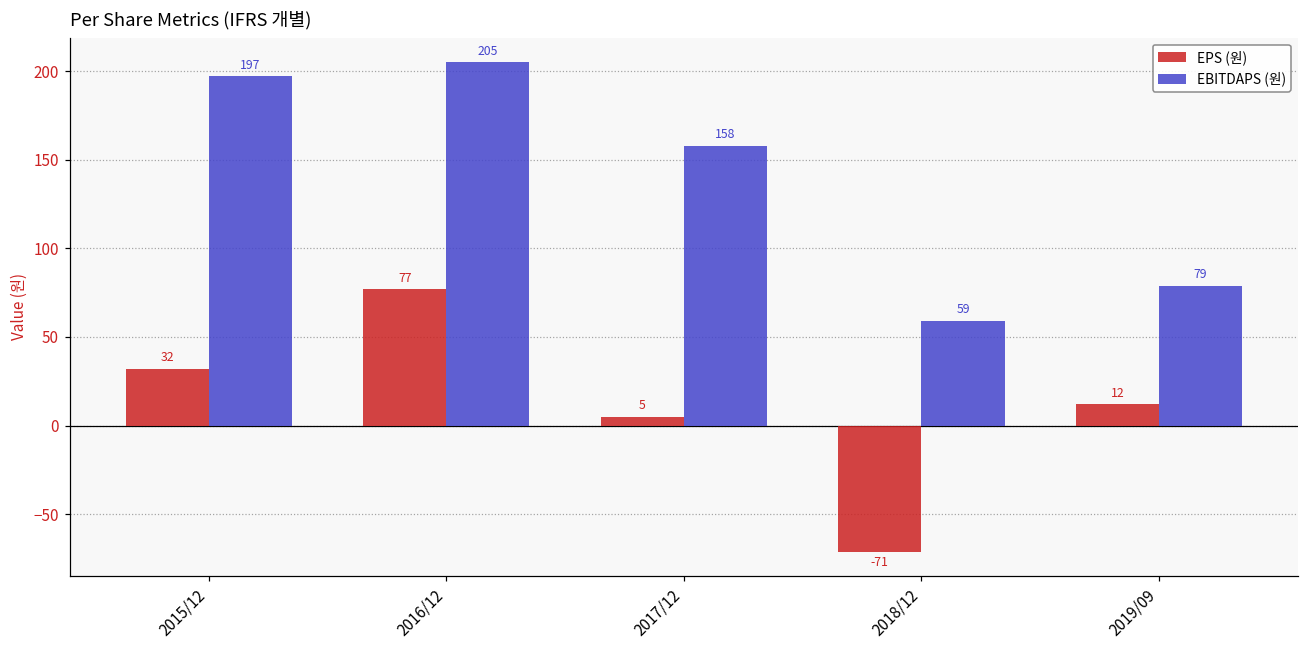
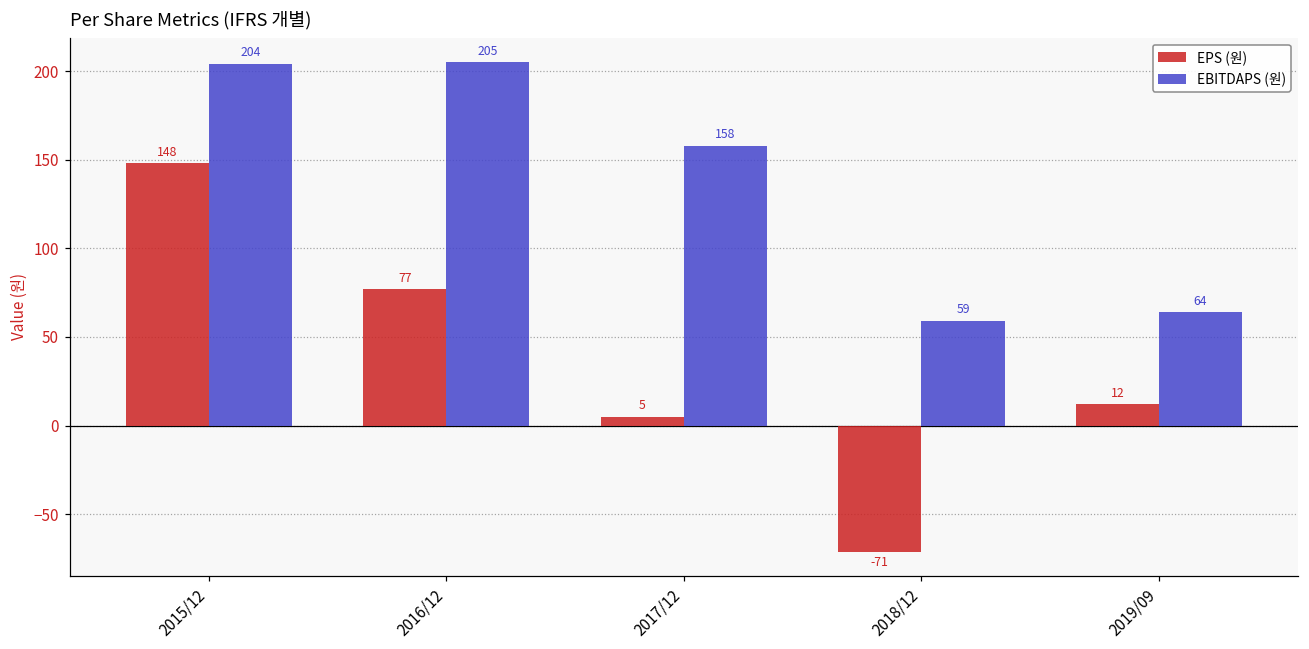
EPS (원), 2015/12: 32 -> 148
EBITDAPS (원), 2015/12: 197 -> 204
EBITDAPS (원), 2019/09: 79 -> 64
